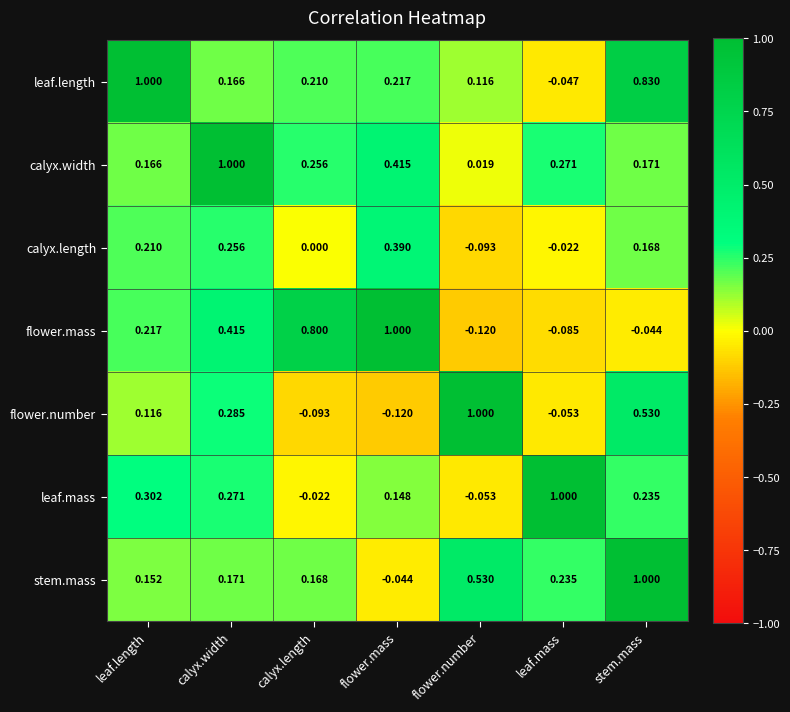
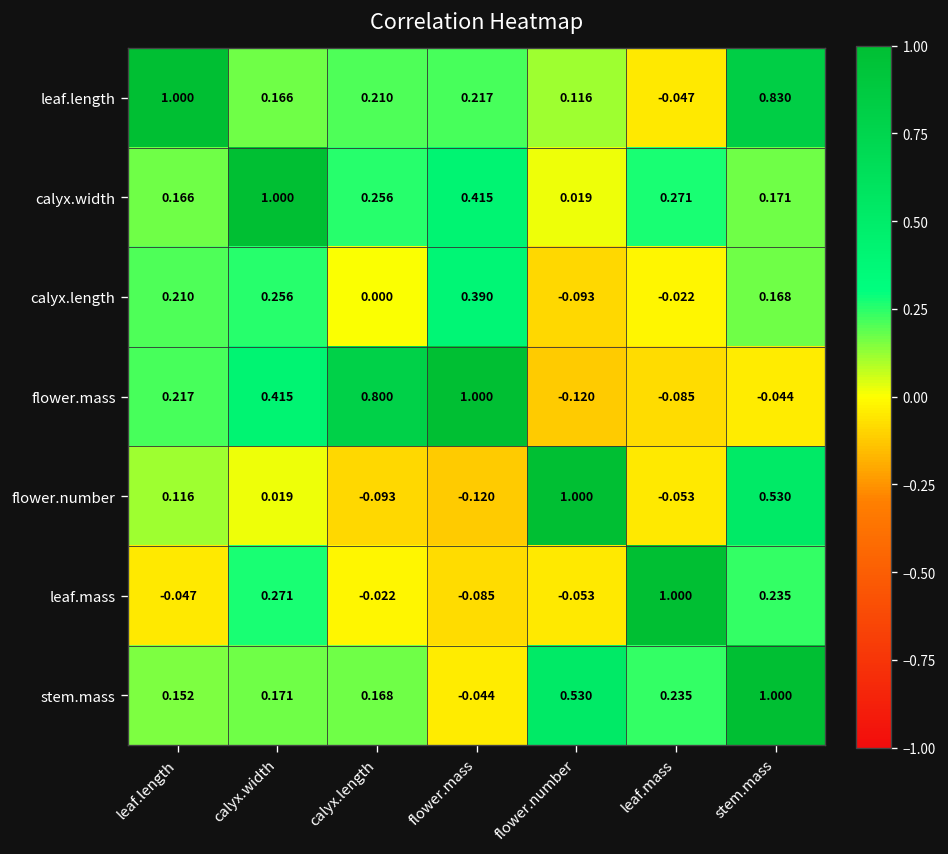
flower.number, calyx.width: 0.285 -> 0.019
leaf.mass, leaf.length: 0.302 -> -0.047
leaf.mass, flower.mass: 0.148 -> -0.085
